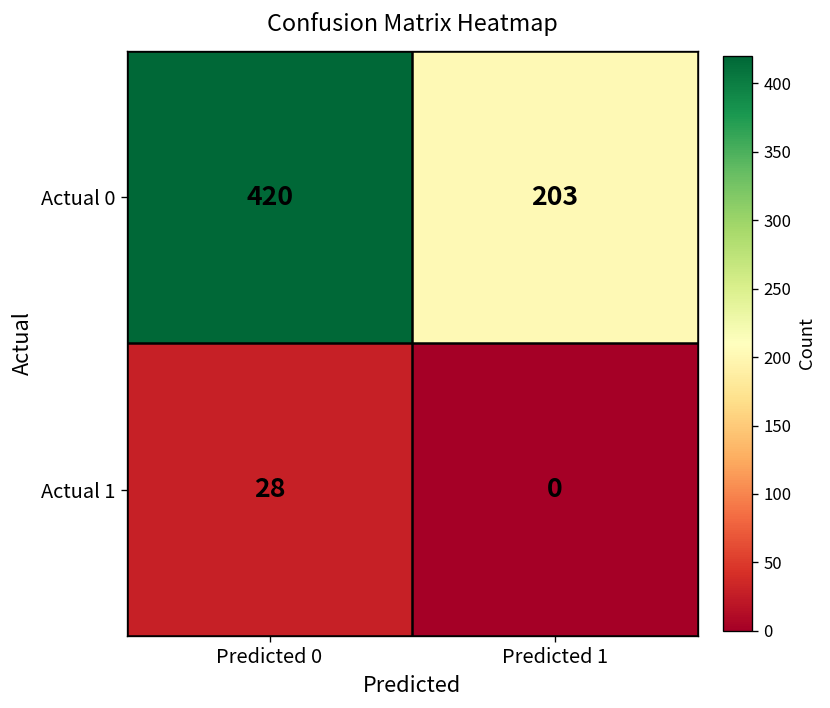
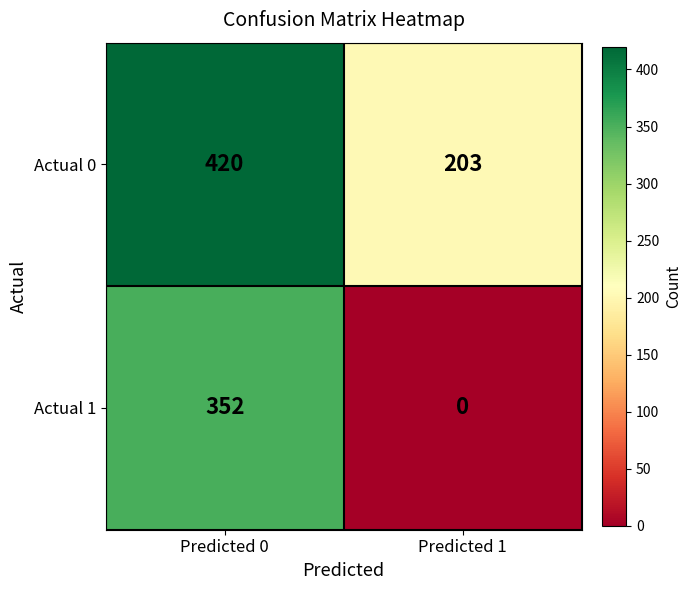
Actual 1, Predicted 0: 28 -> 352
